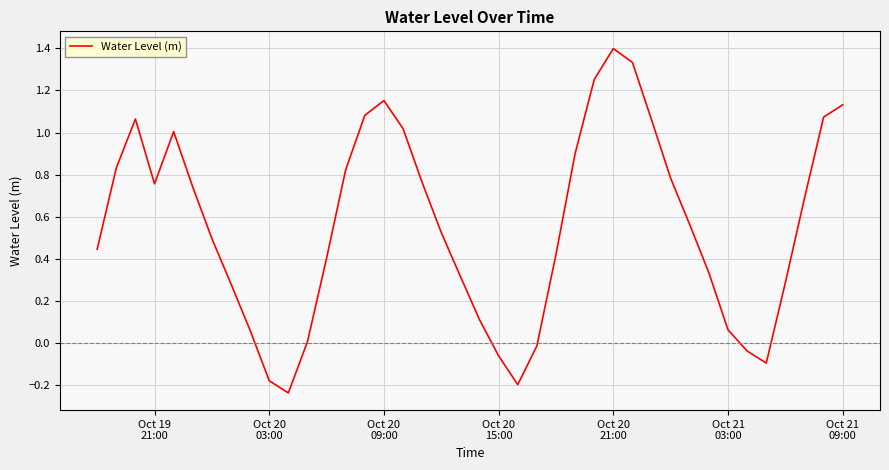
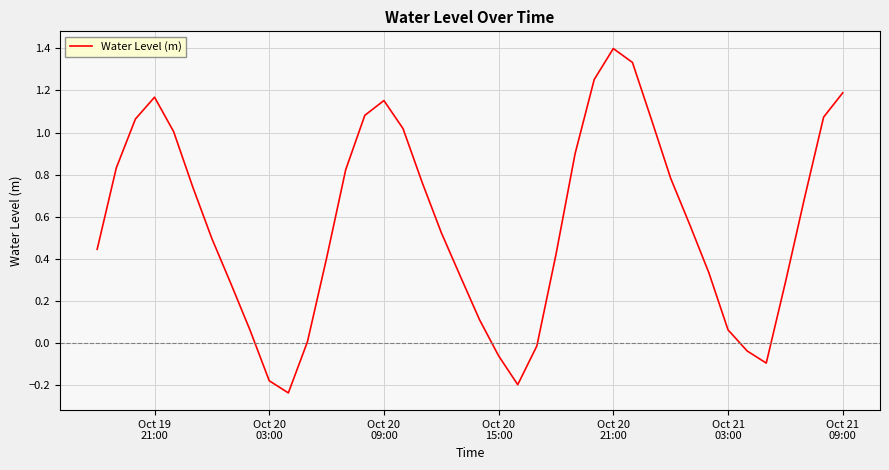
Oct 19 21:00: 0.76 -> 1.17
Oct 21 09:00: 1.13 -> 1.19
